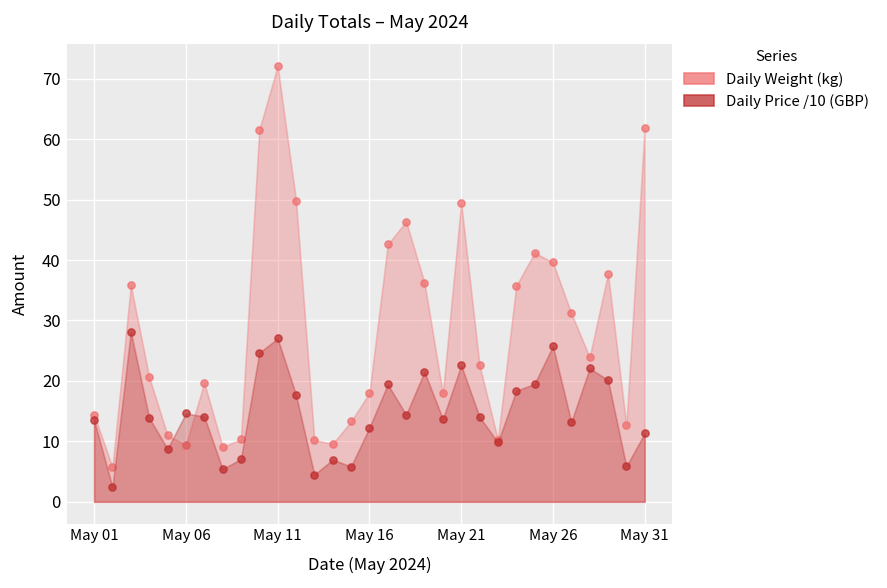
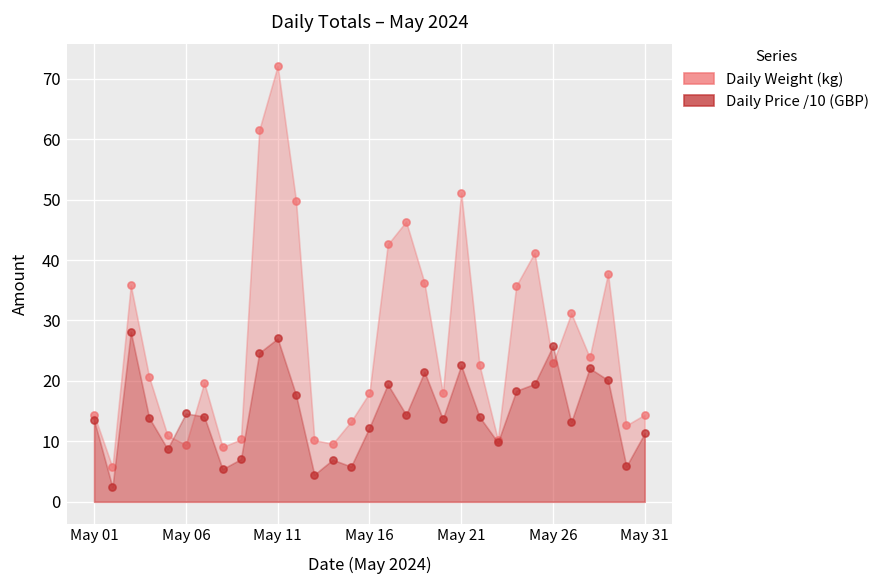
Daily Weight (kg), May 21: 49 -> 51
Daily Weight (kg), May 26: 40 -> 23
Daily Weight (kg), May 31: 62 -> 14
